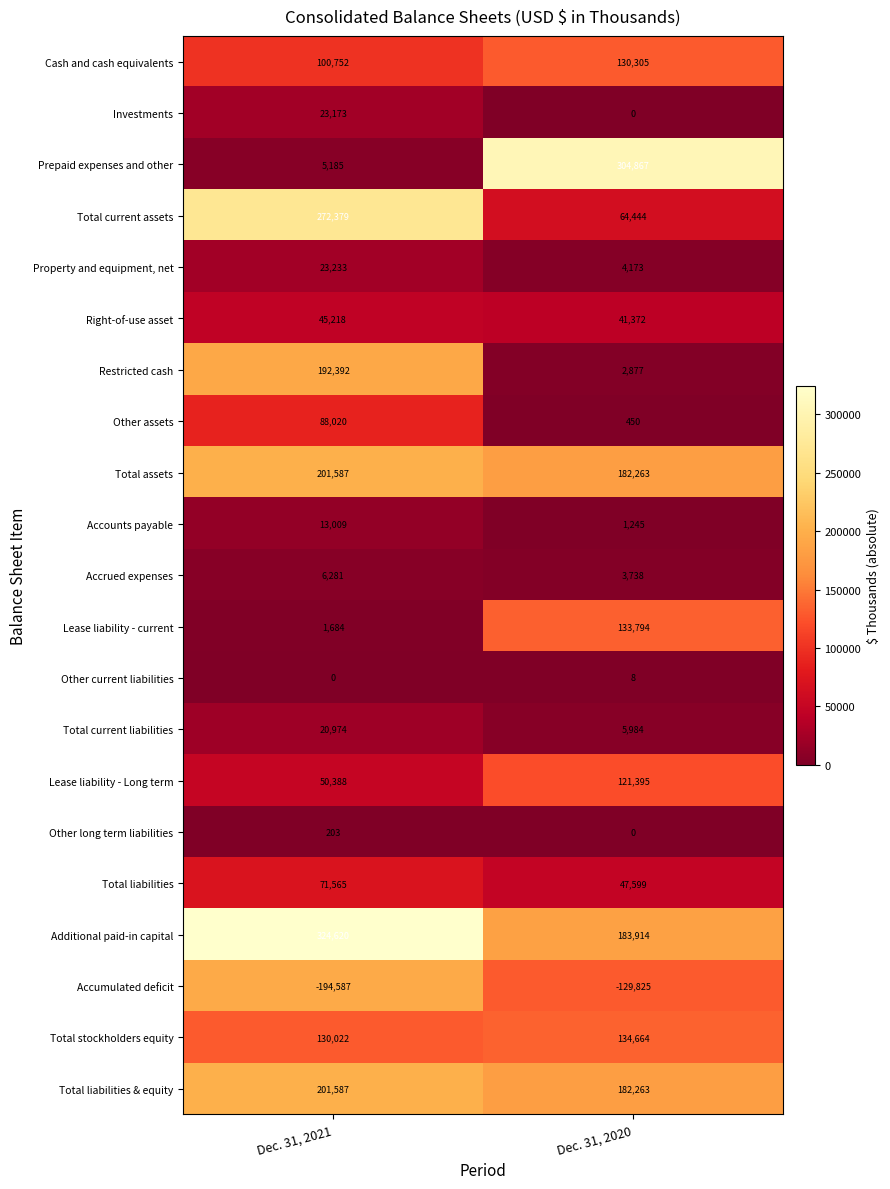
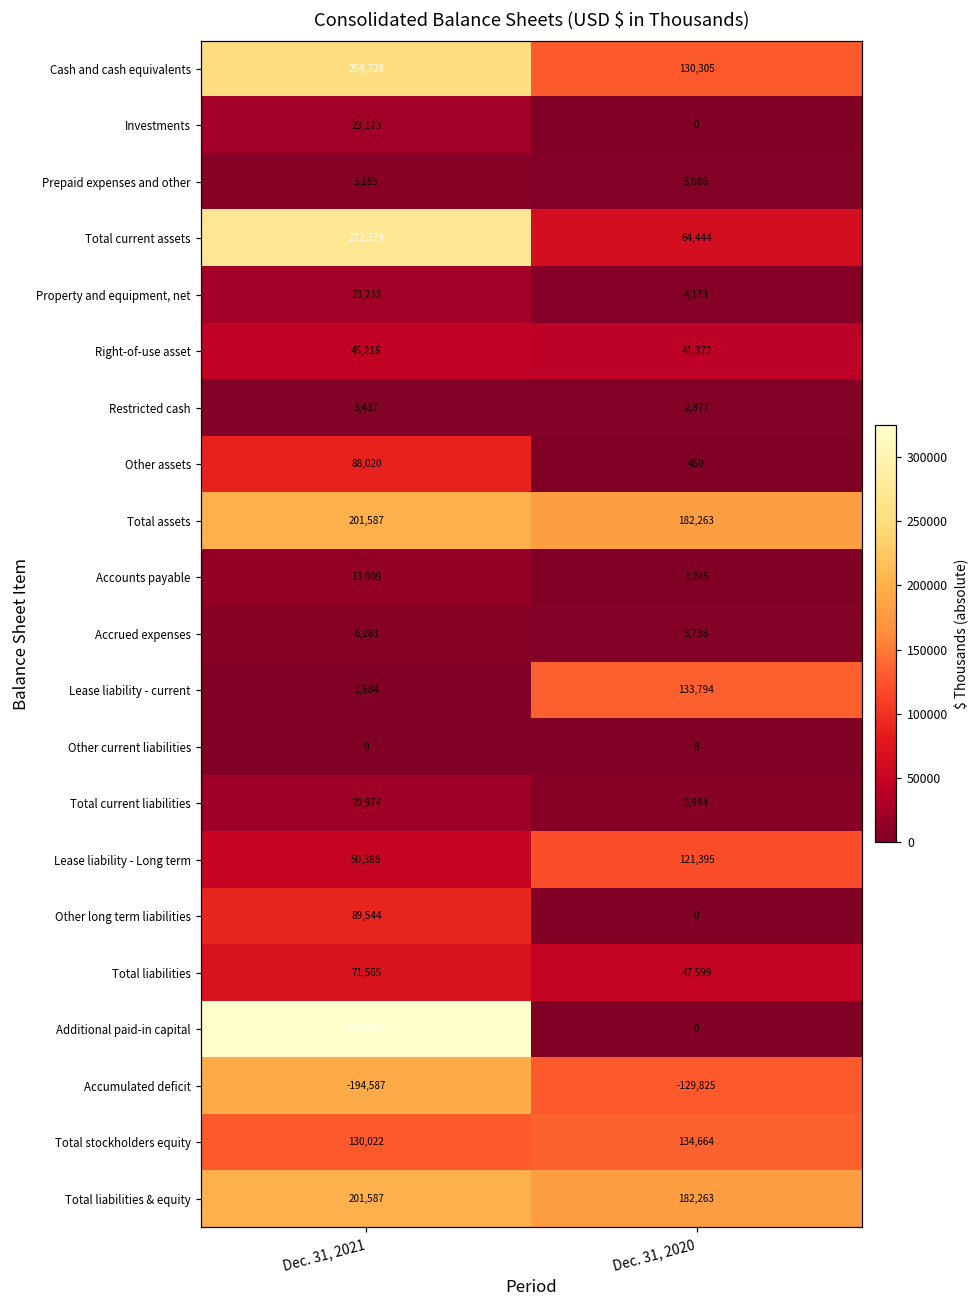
Cash and cash equivalents, Dec. 31, 2021: 100,752 -> 254,728
Prepaid expenses and other, Dec. 31, 2020: 304,867 -> 3,086
Restricted cash, Dec. 31, 2021: 192,392 -> 3,437
Other long term liabilities, Dec. 31, 2021: 203 -> 89,544
Additional paid-in capital, Dec. 31, 2020: 183,914 -> 0
